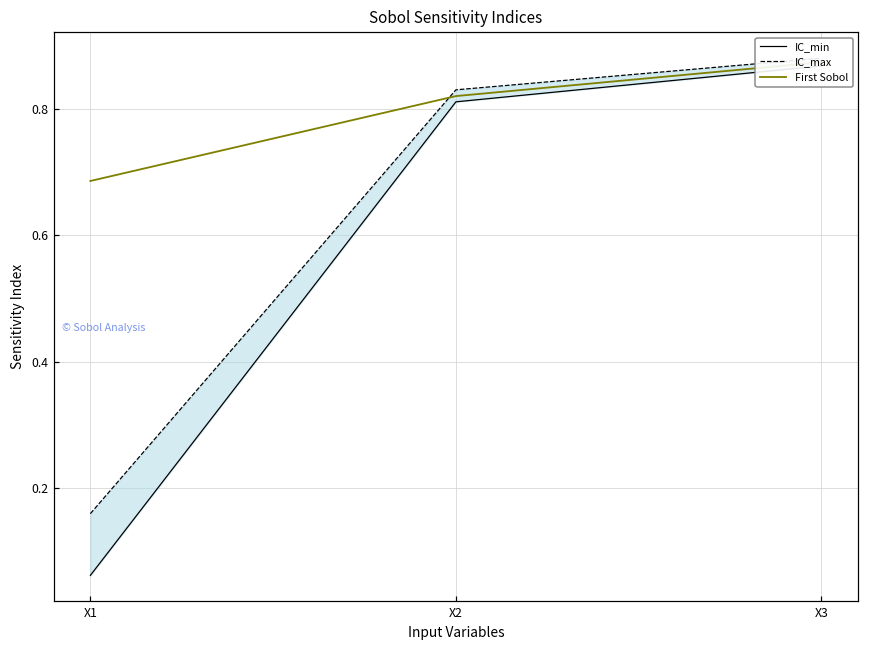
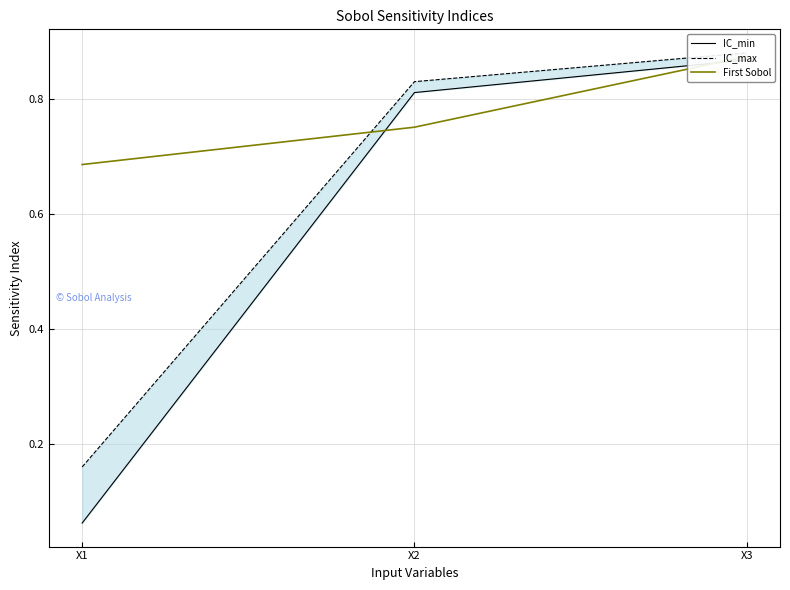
First Sobol, X2: 0.82 -> 0.75
